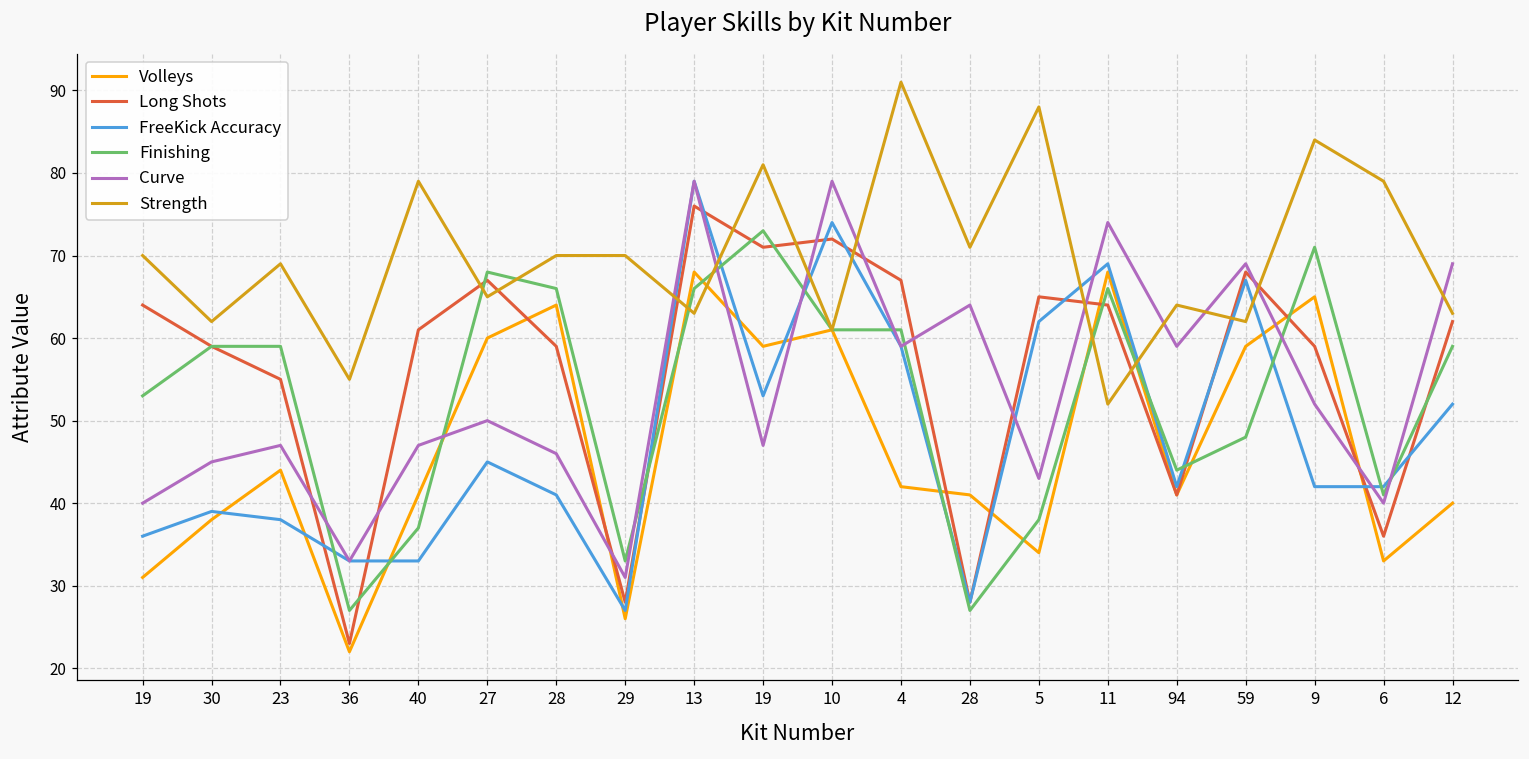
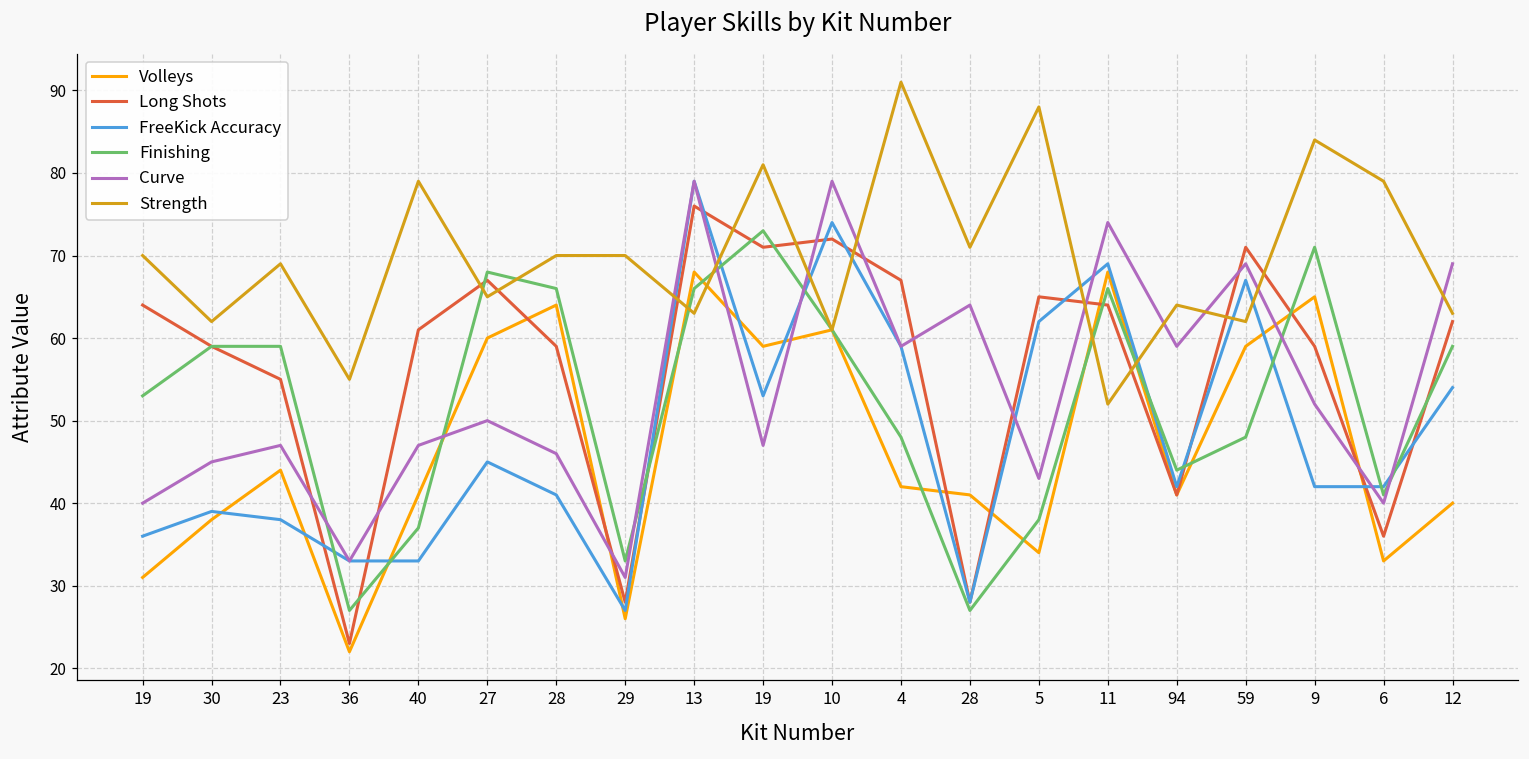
Finishing, 4: 61 -> 48
Long Shots, 59: 68 -> 71
FreeKick Accuracy, 12: 52 -> 54
